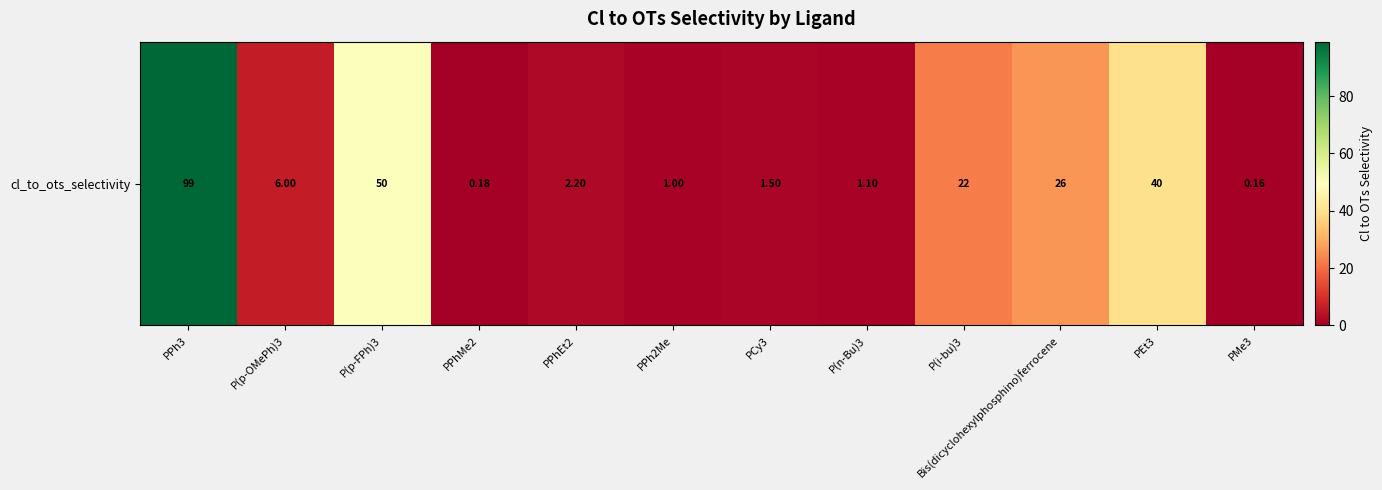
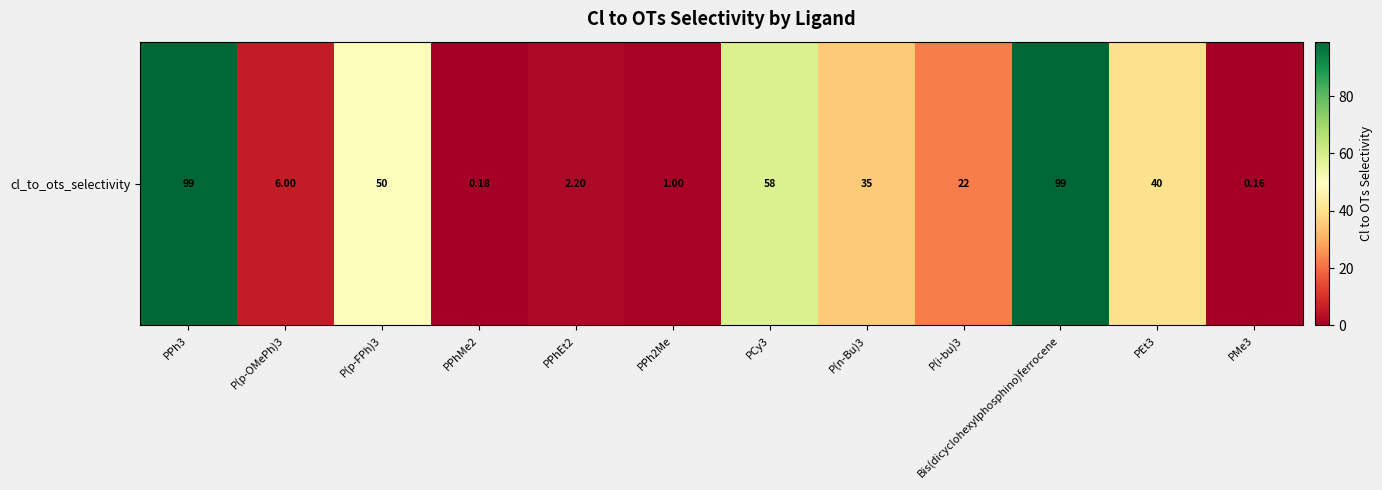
cl_to_ots_selectivity, PCy3: 1.50 -> 58
cl_to_ots_selectivity, P(n-Bu)3: 1.10 -> 35
cl_to_ots_selectivity, Bis(dicyclohexylphosphino)ferrocene: 26 -> 99
